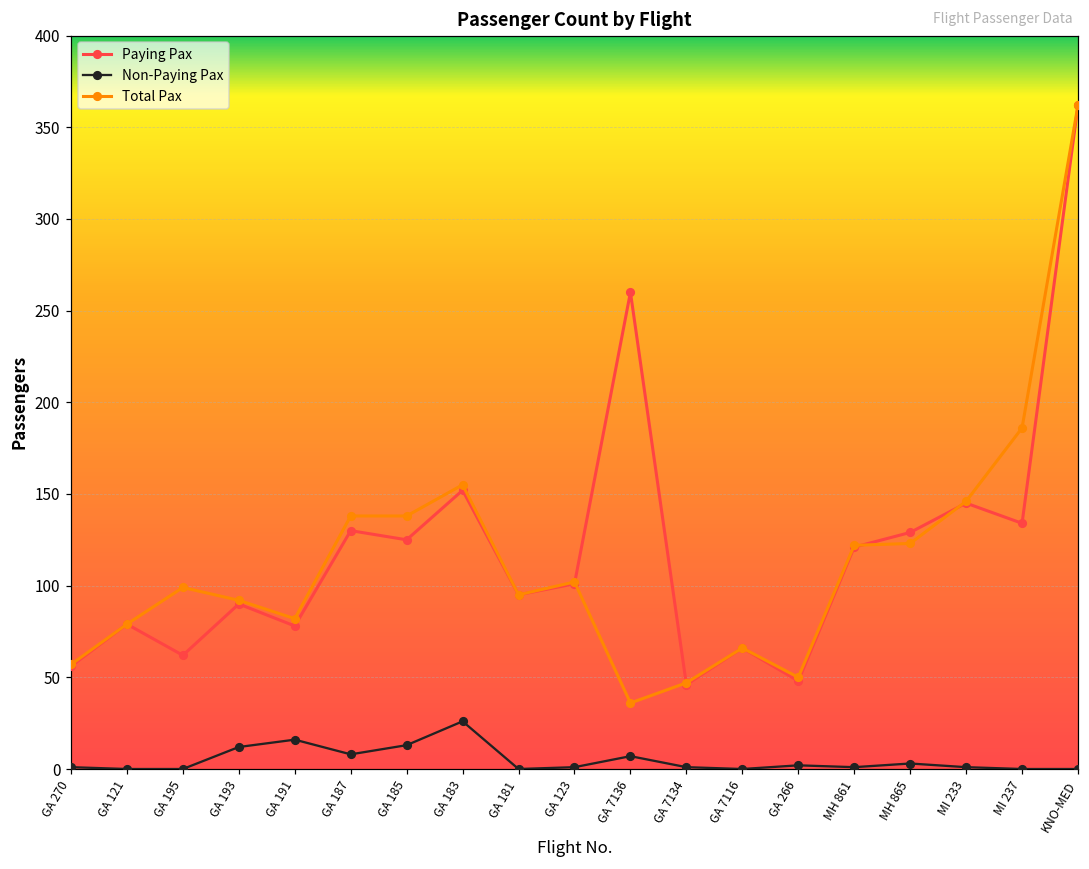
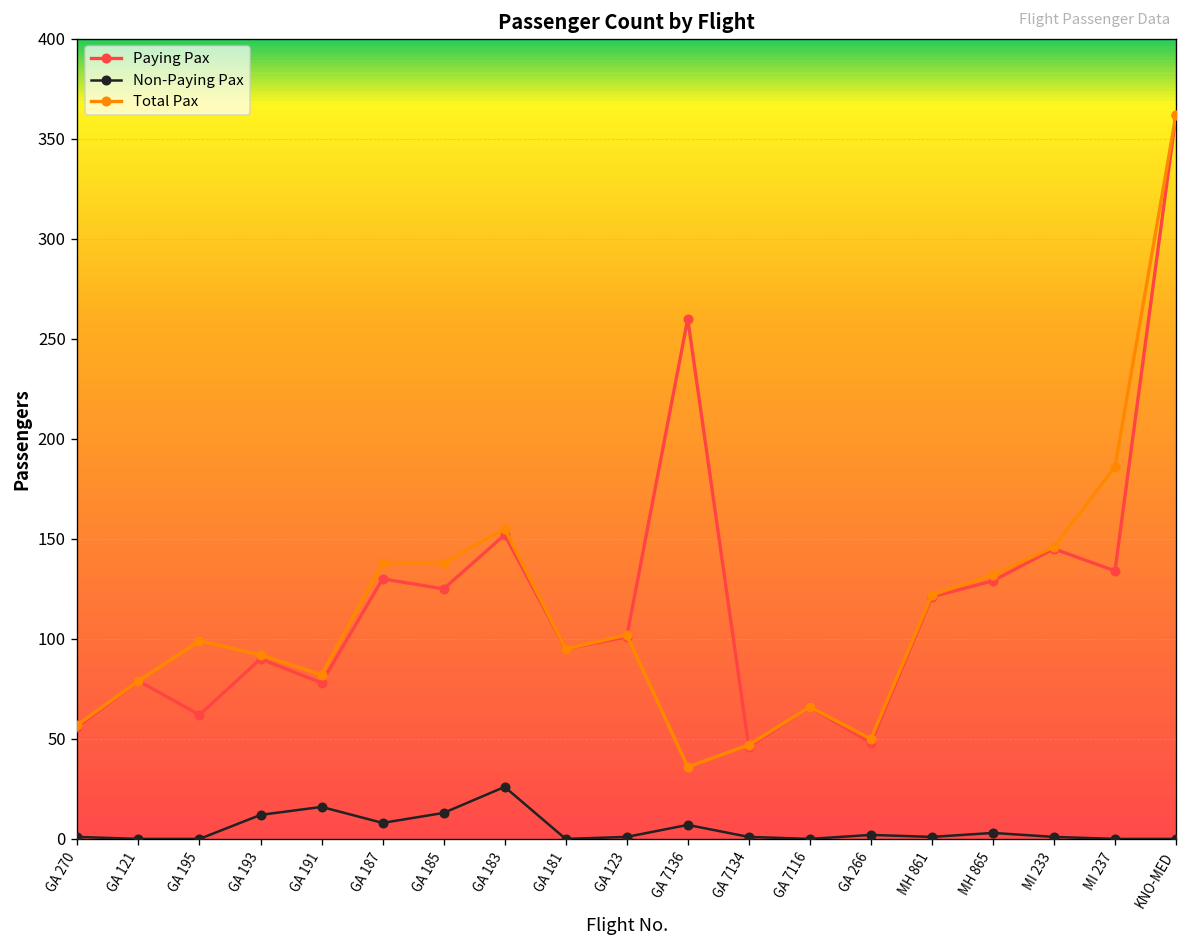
Total Pax, MH 865: 123 -> 132
